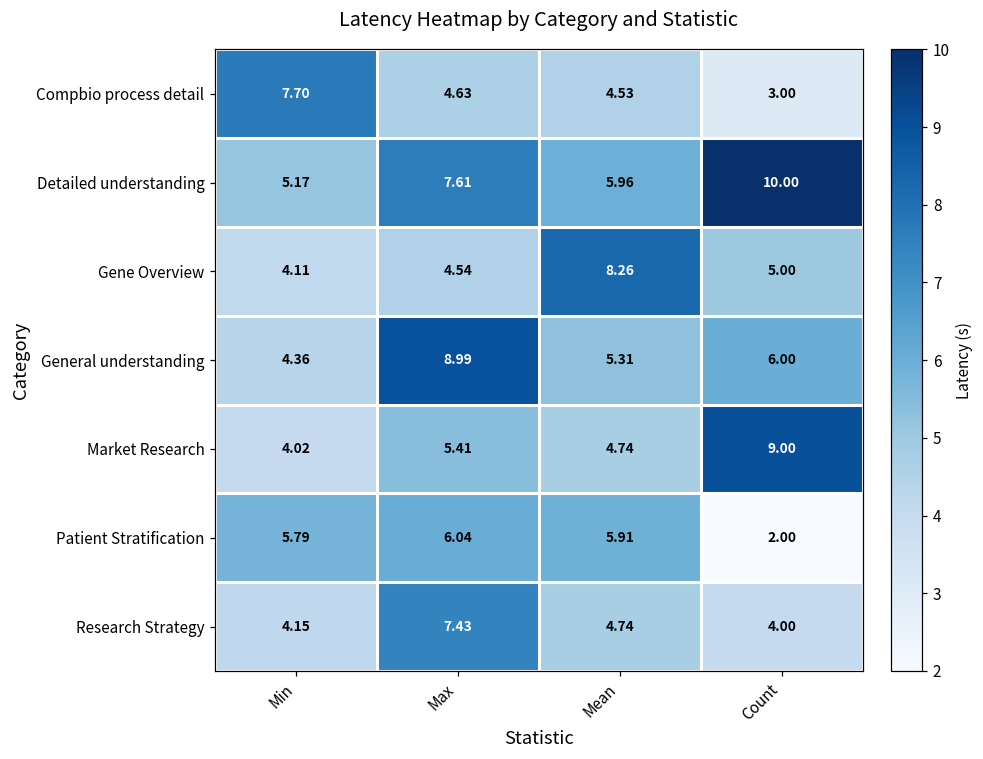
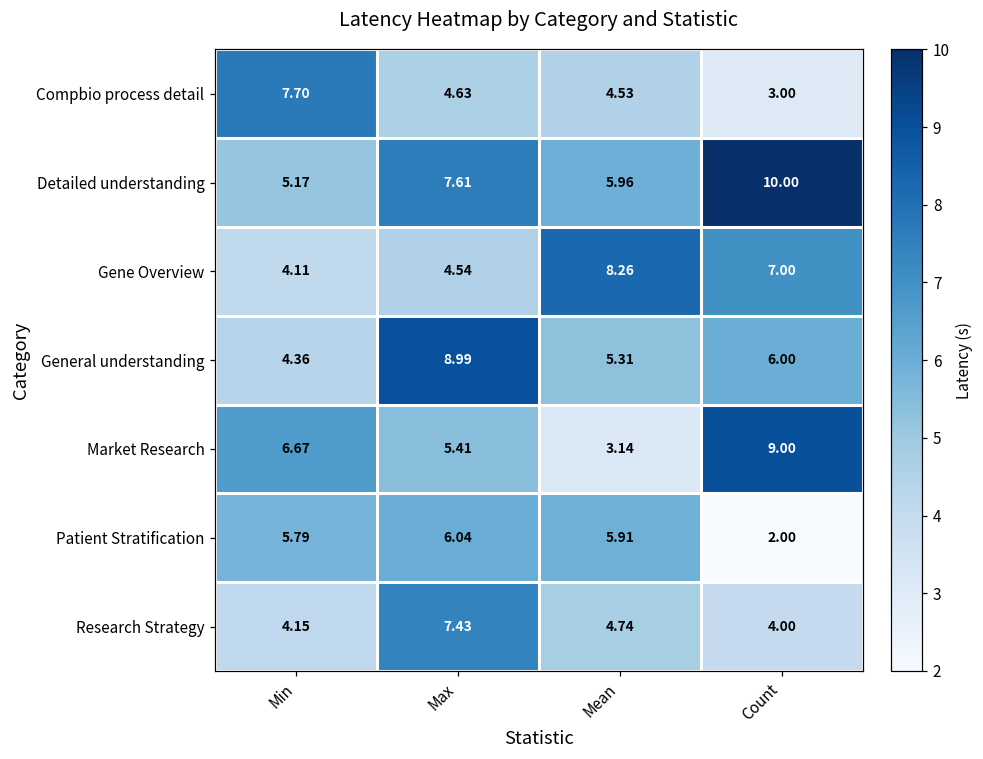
Gene Overview, Count: 5.00 -> 7.00
Market Research, Min: 4.02 -> 6.67
Market Research, Mean: 4.74 -> 3.14
